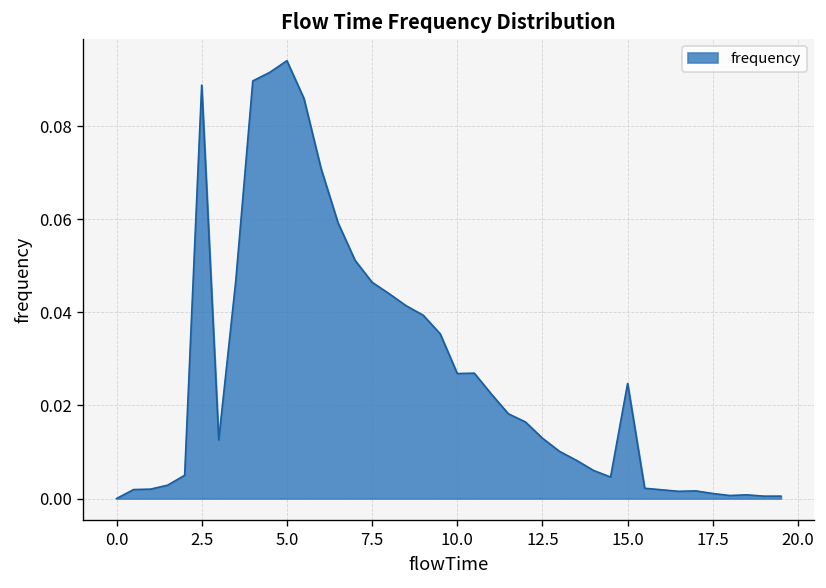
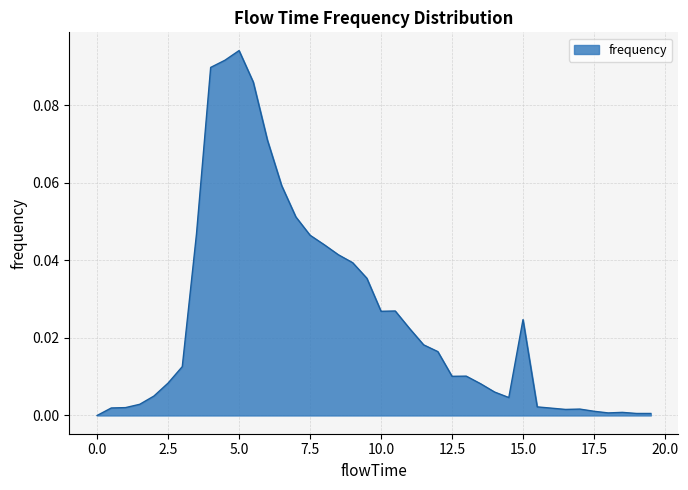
2.5: 0.089 -> 0.008
12.5: 0.013 -> 0.010
